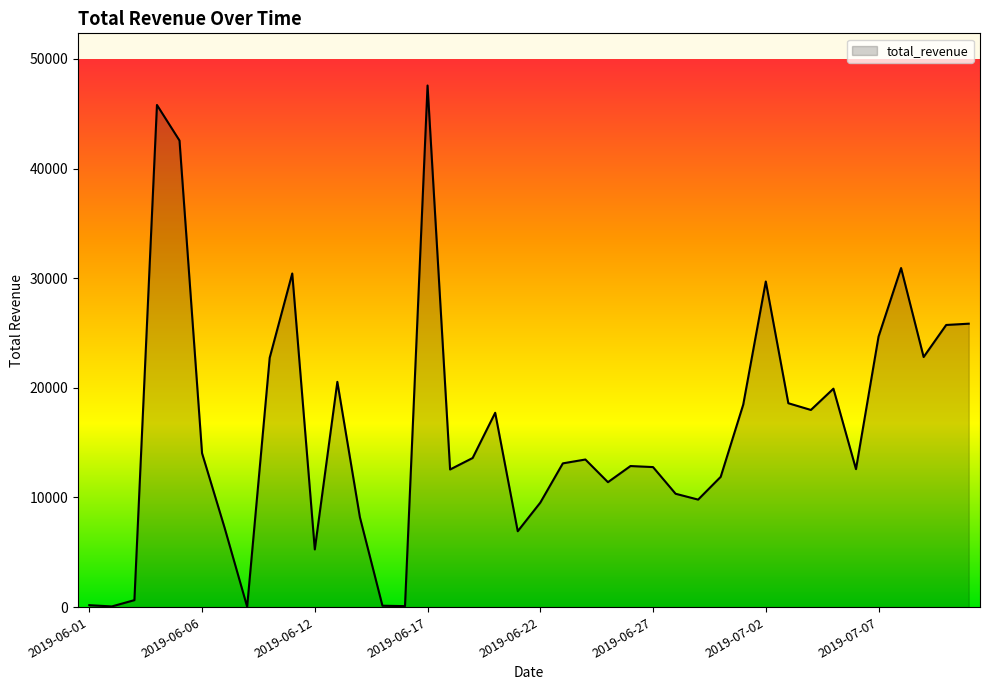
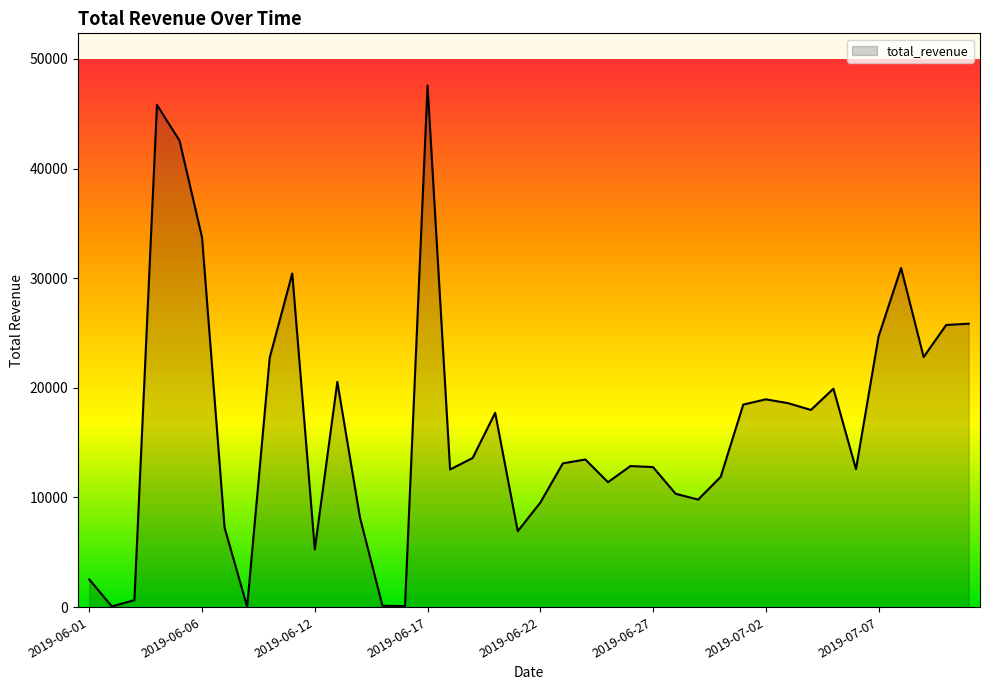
2019-06-01: 200 -> 2500
2019-06-06: 14000 -> 33700
2019-07-02: 29700 -> 19000
